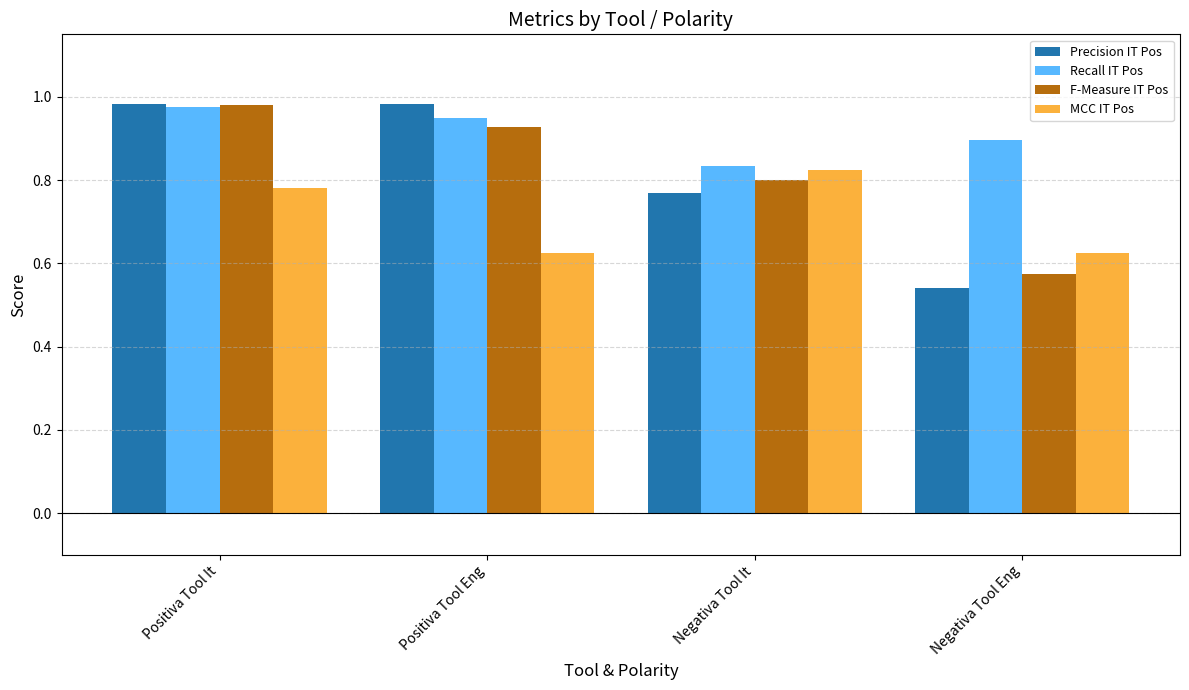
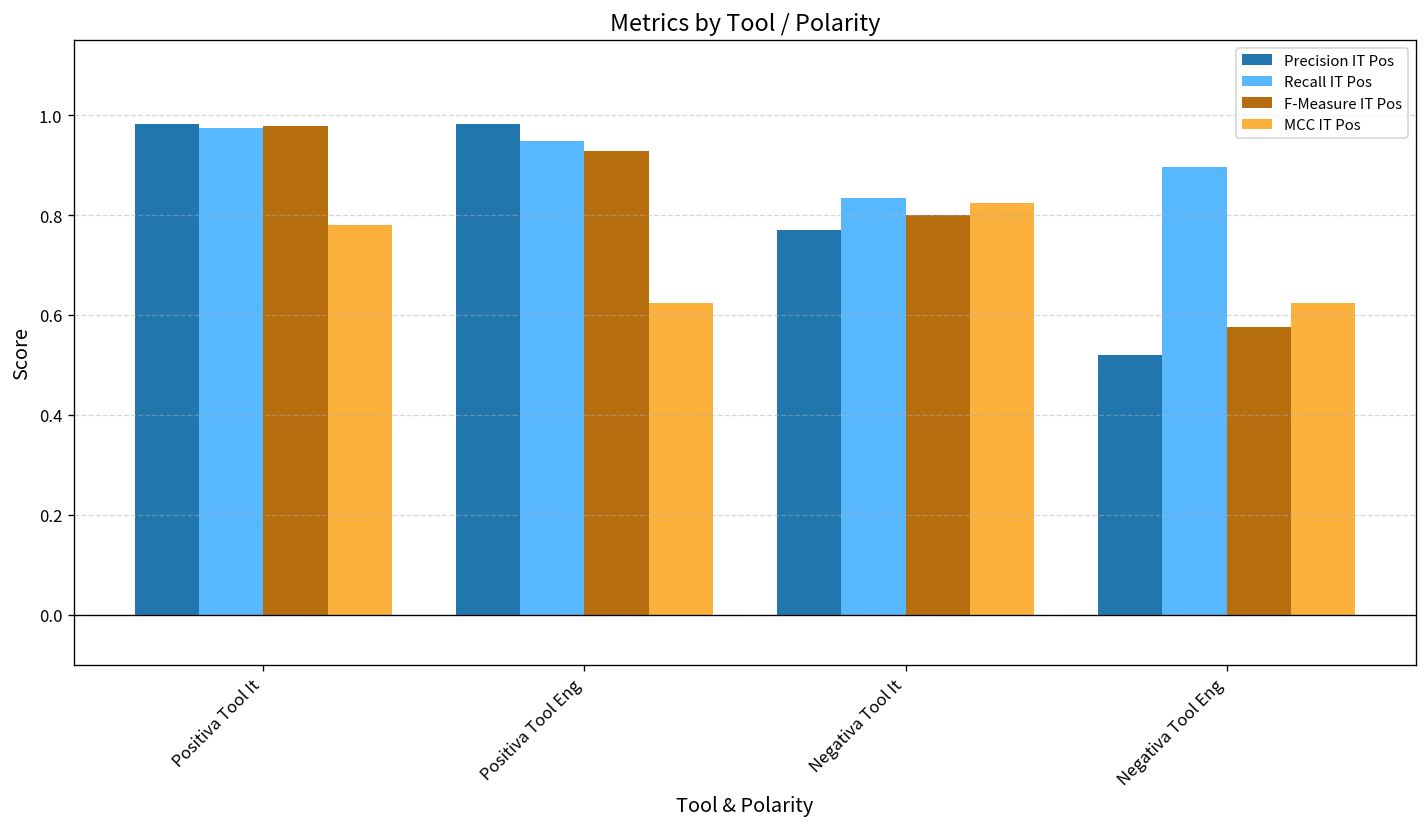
Precision IT Pos, Negativa Tool Eng: 0.54 -> 0.52
